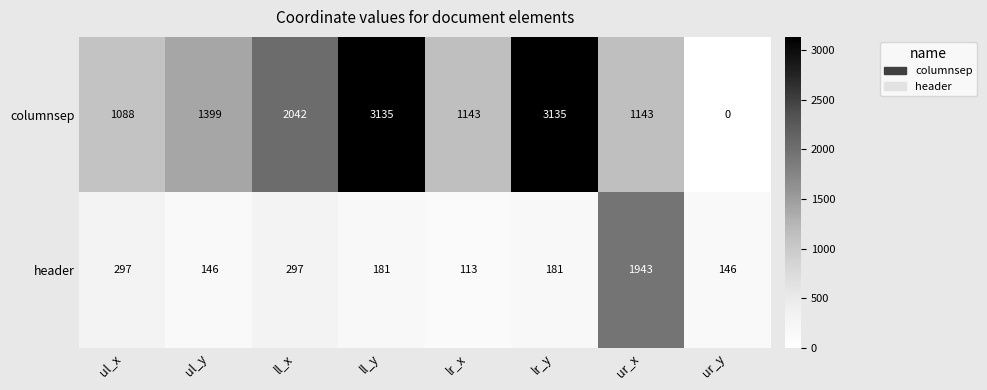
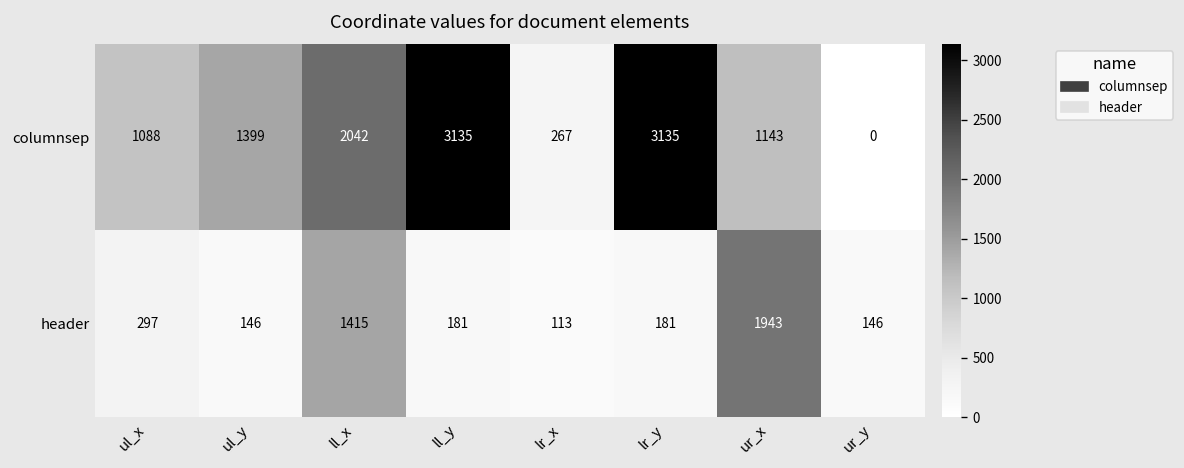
columnsep, lr_x: 1143 -> 267
header, ll_x: 297 -> 1415
